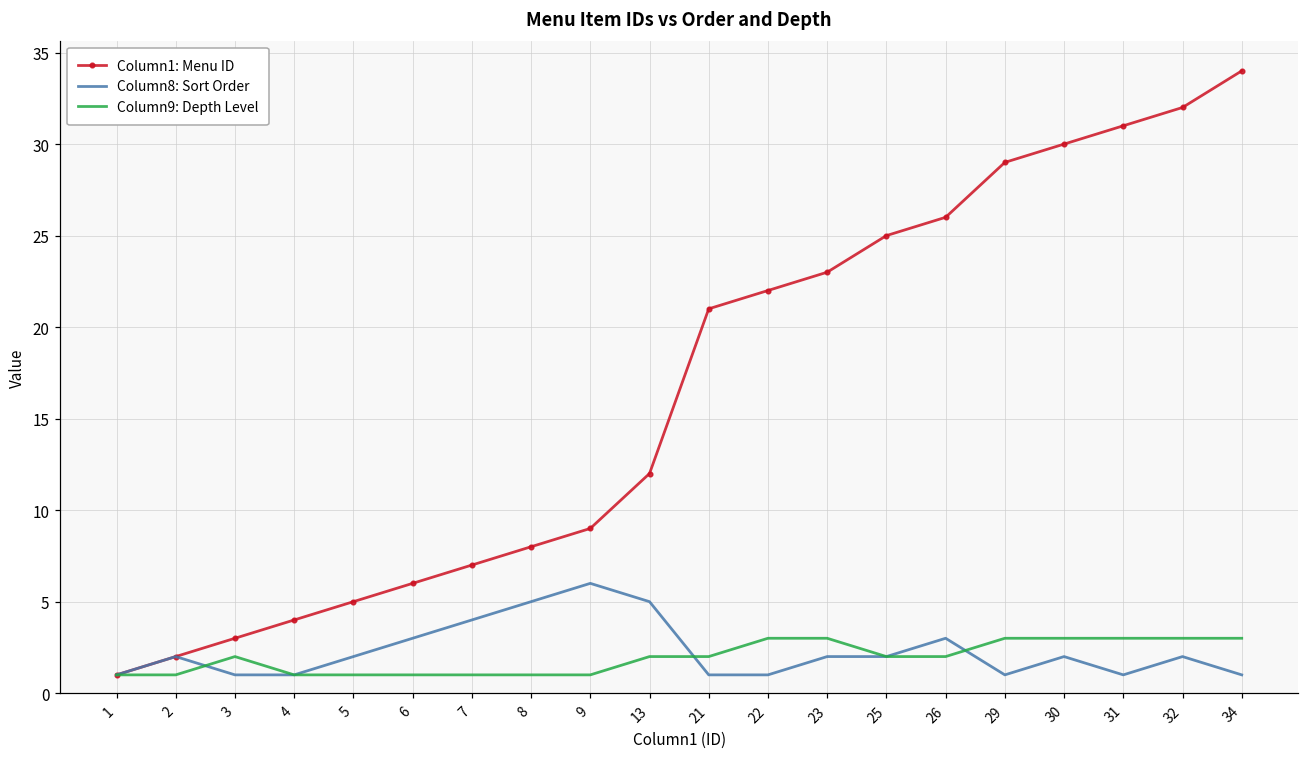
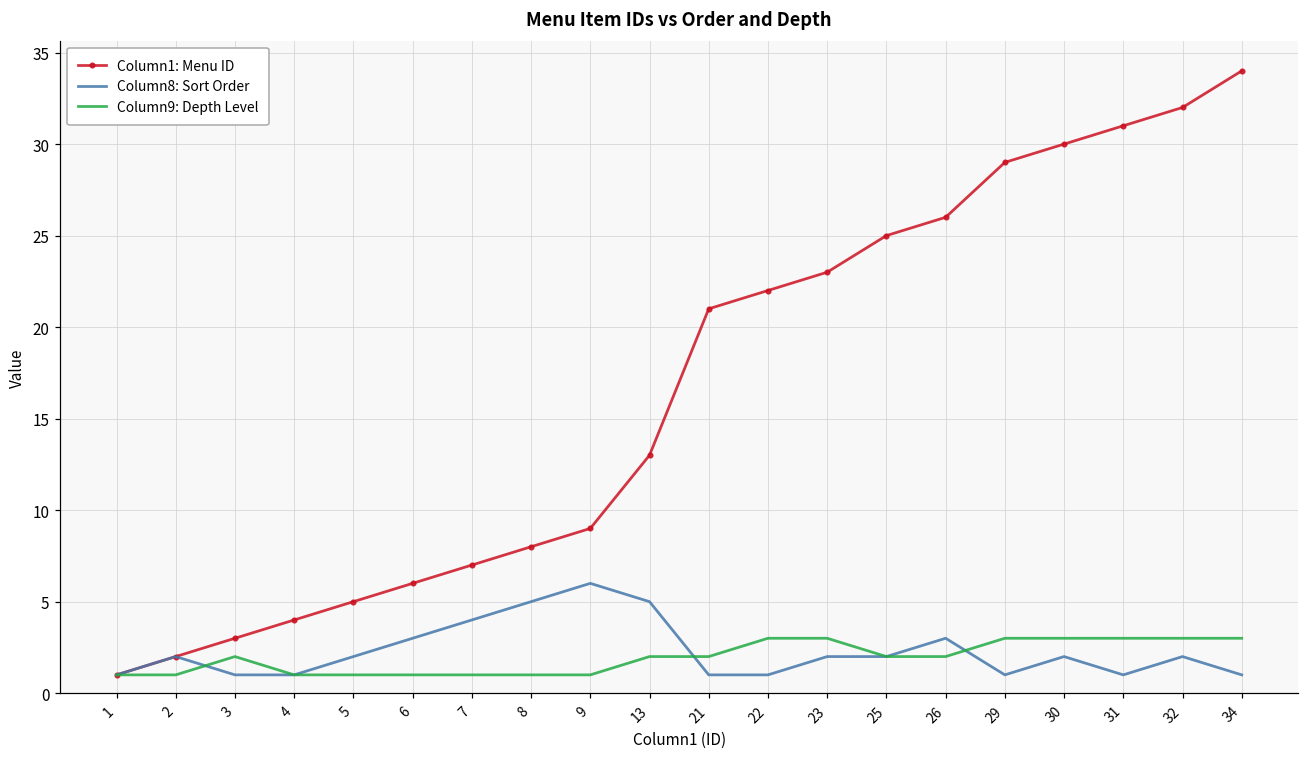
Column1: Menu ID, 13: 12 -> 13
